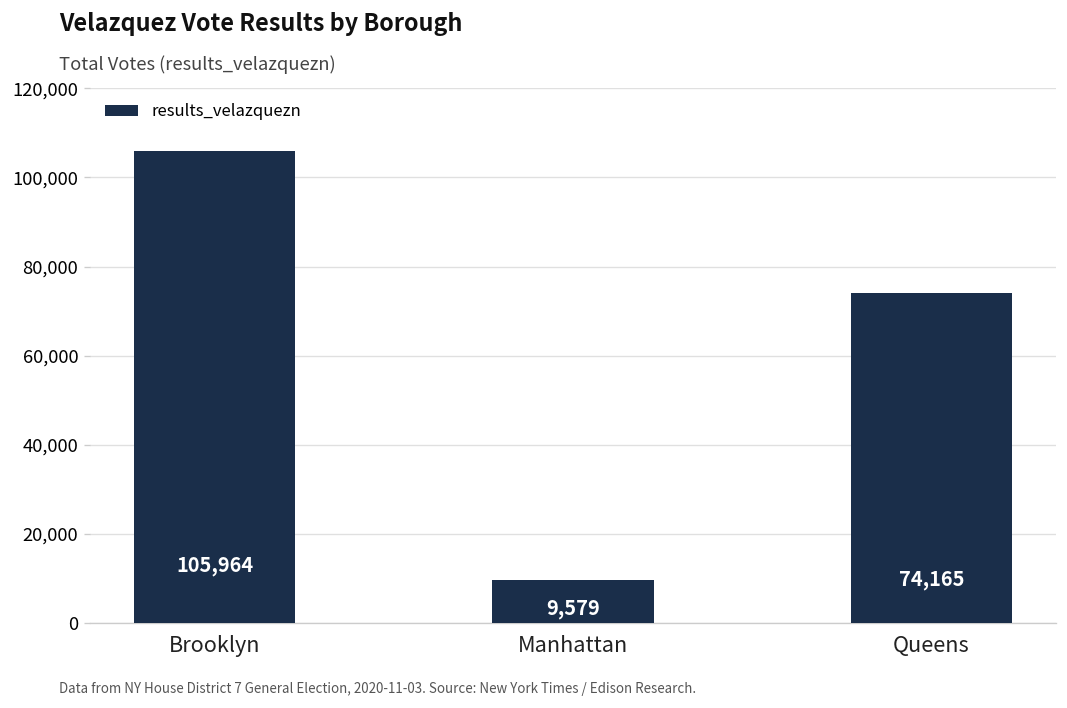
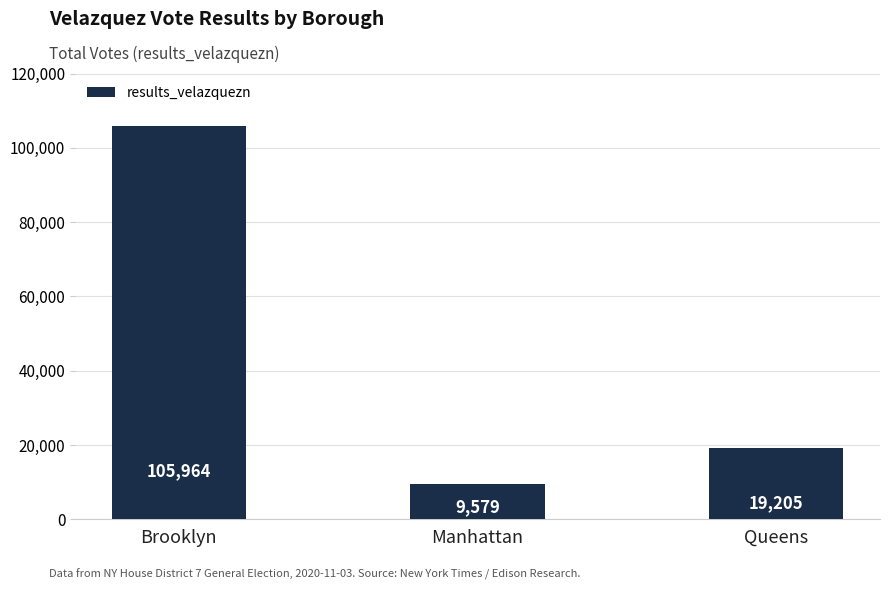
Queens: 74,165 -> 19,205
